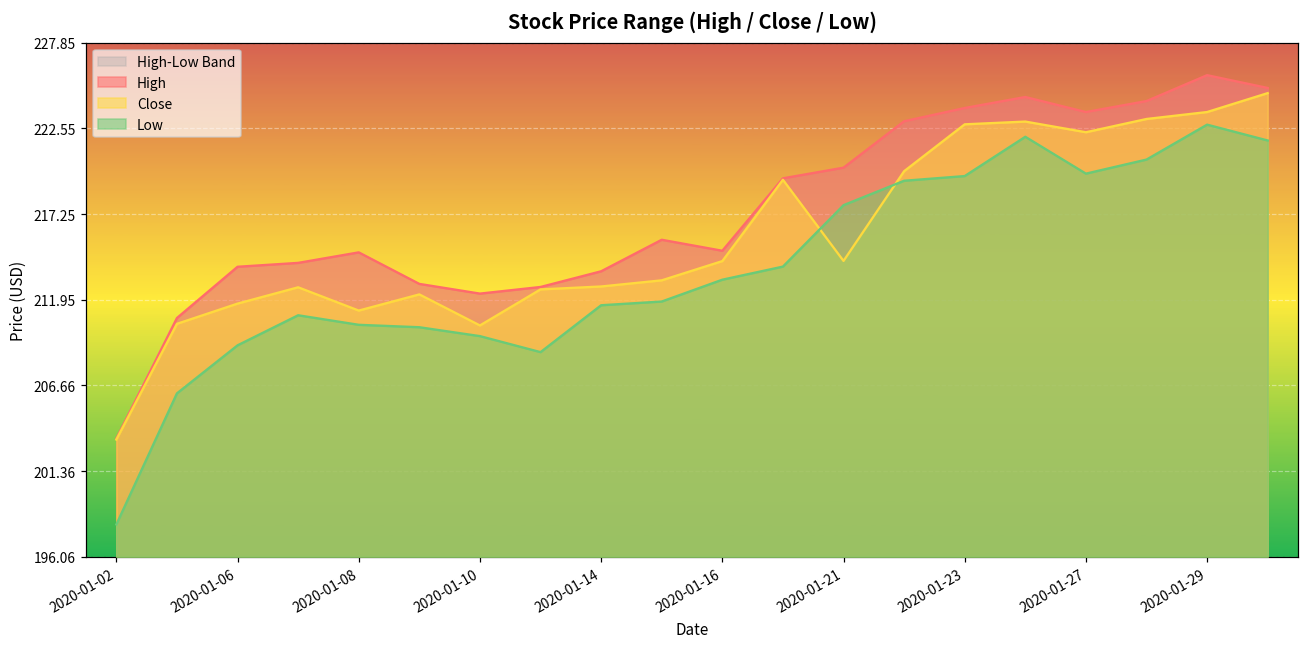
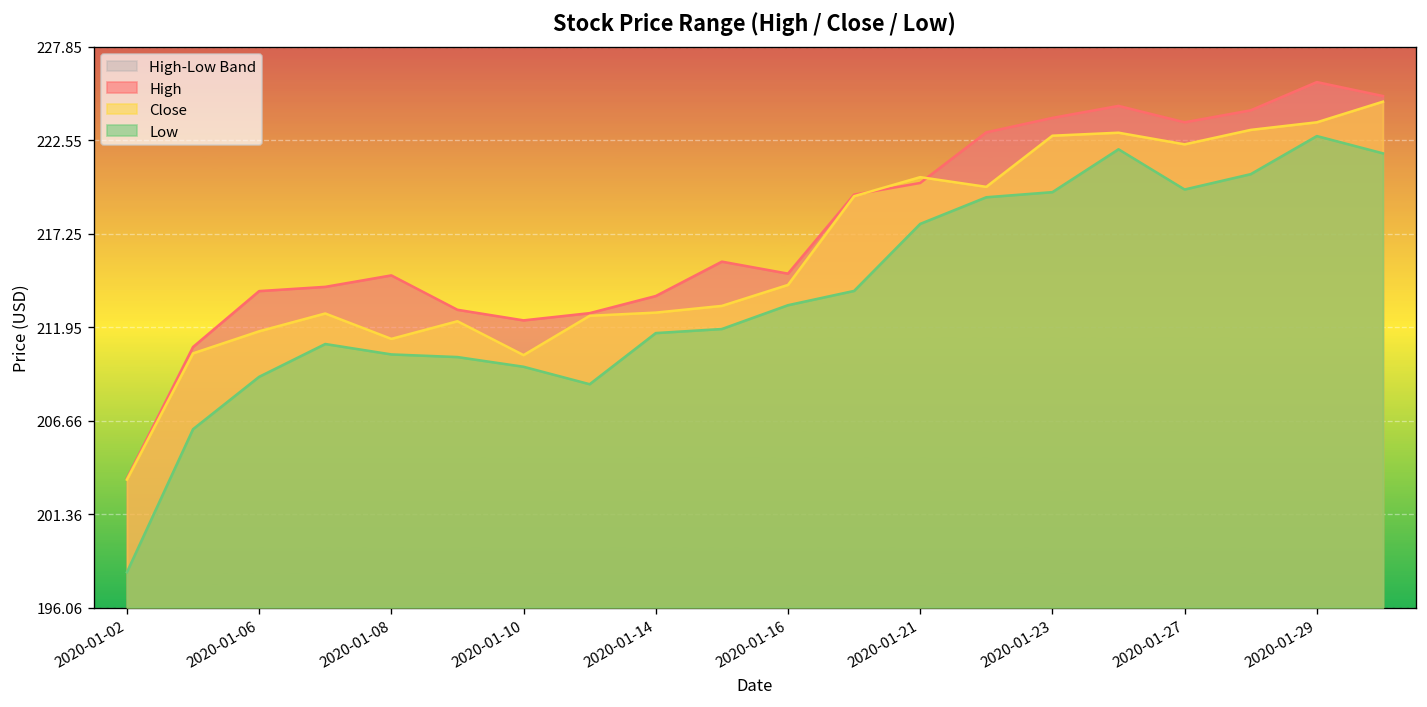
Close, 2020-01-21: 214.4 -> 220.5
